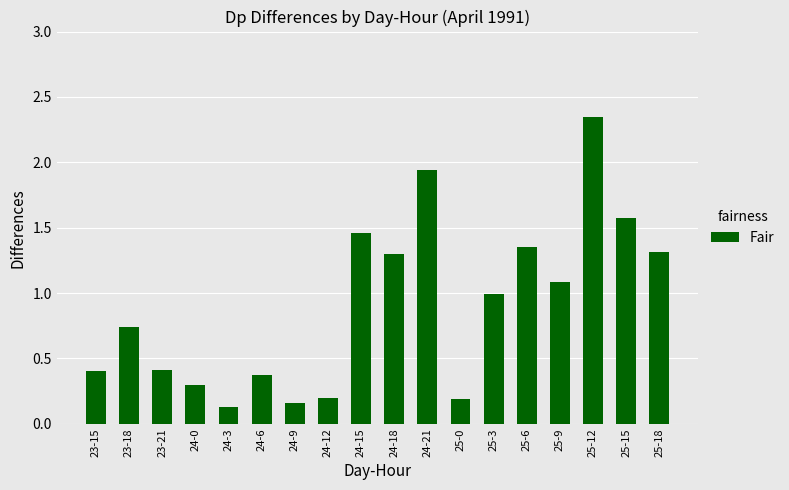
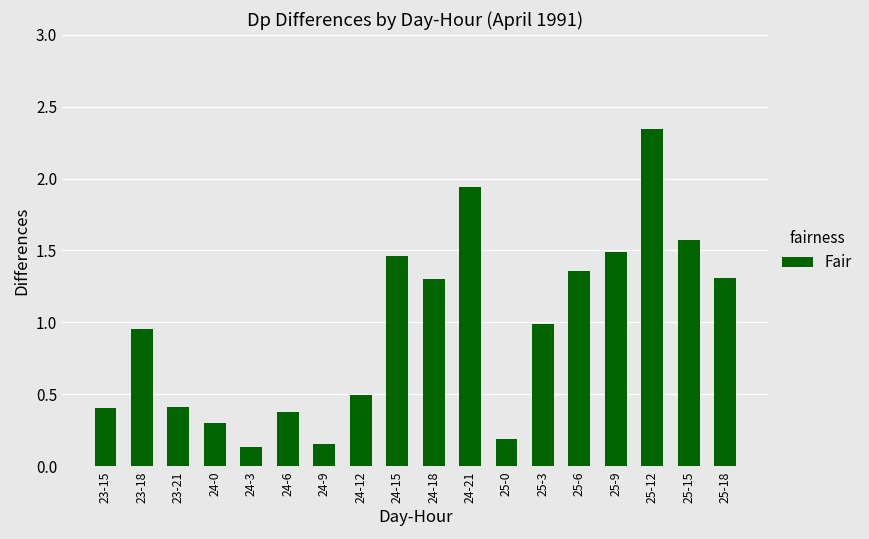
23-18: 0.74 -> 0.96
24-12: 0.20 -> 0.50
25-9: 1.08 -> 1.49
